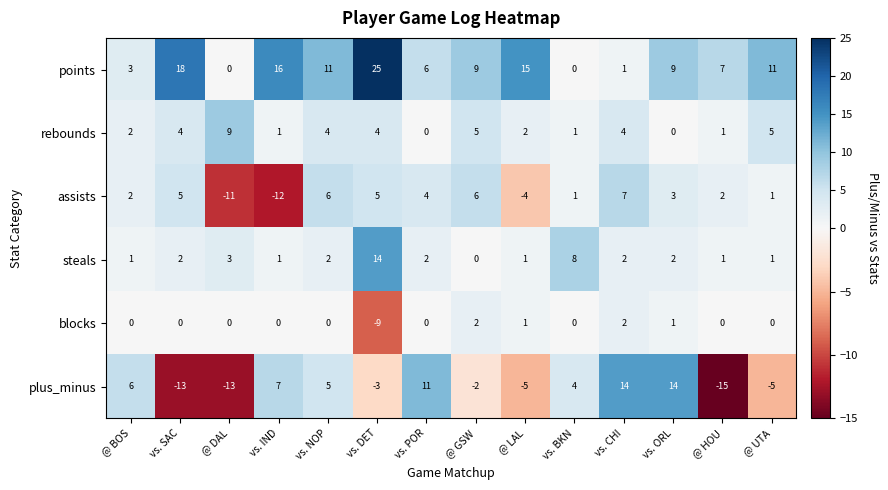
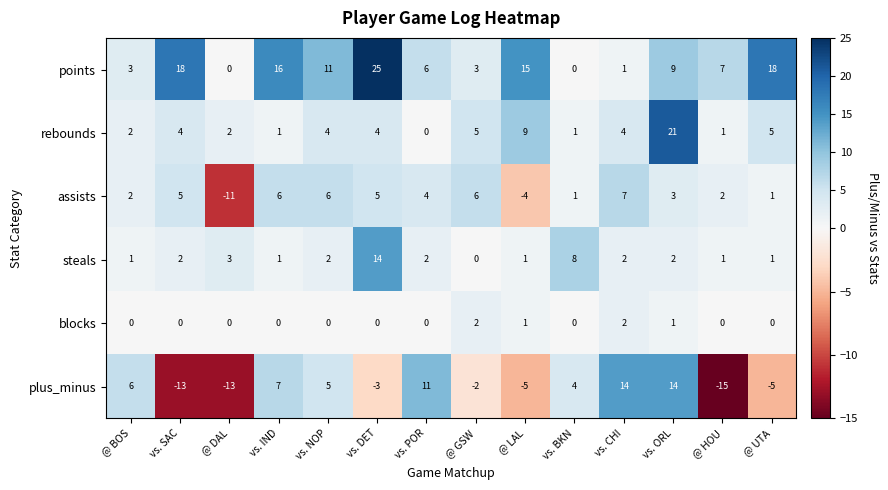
points, @ GSW: 9 -> 3
points, @ UTA: 11 -> 18
rebounds, @ DAL: 9 -> 2
rebounds, @ LAL: 2 -> 9
rebounds, vs. ORL: 0 -> 21
assists, vs. IND: -12 -> 6
blocks, vs. DET: -9 -> 0
